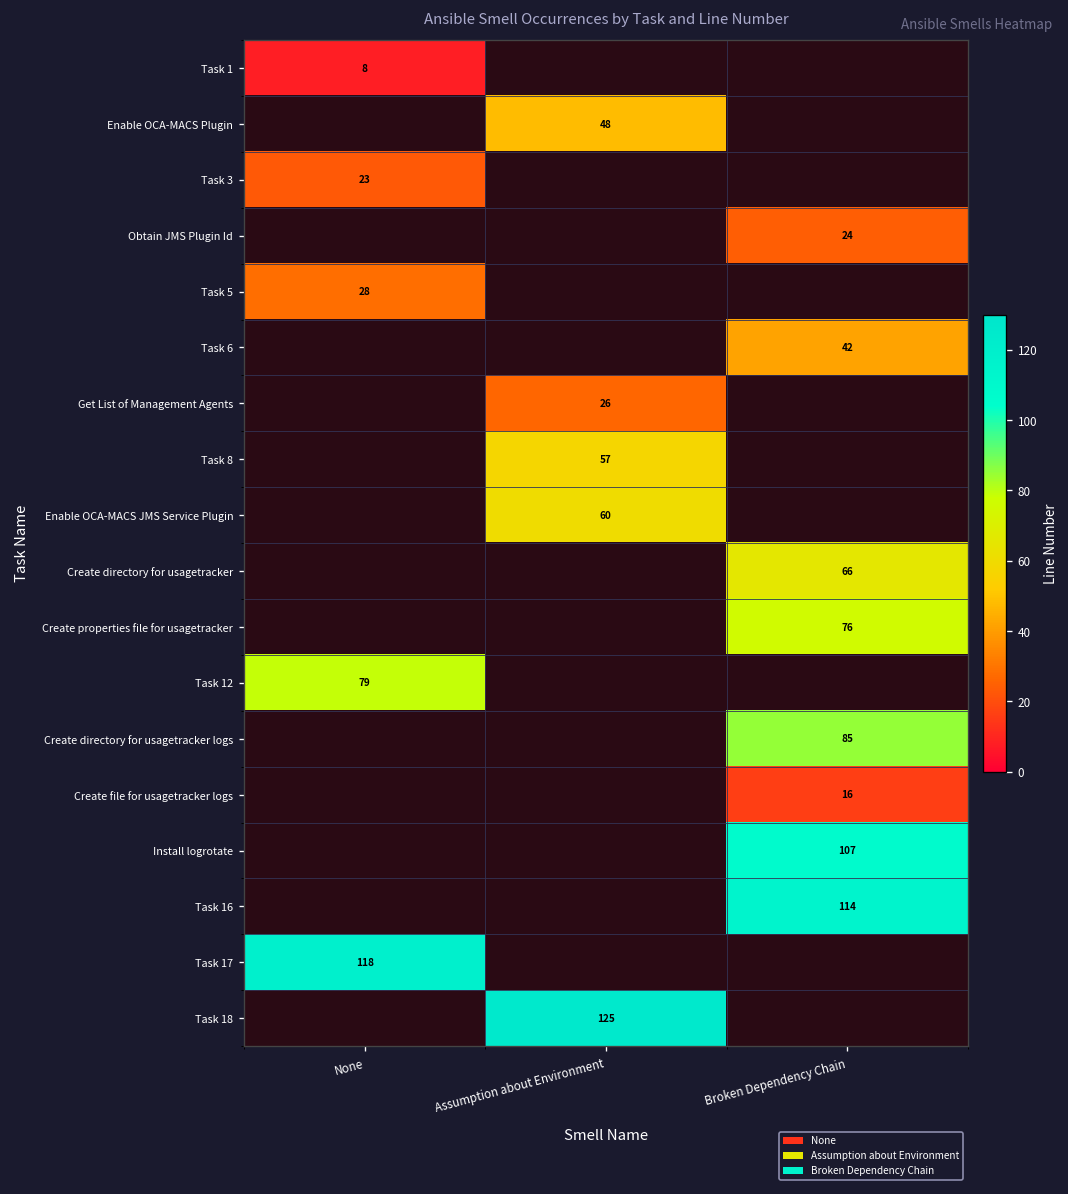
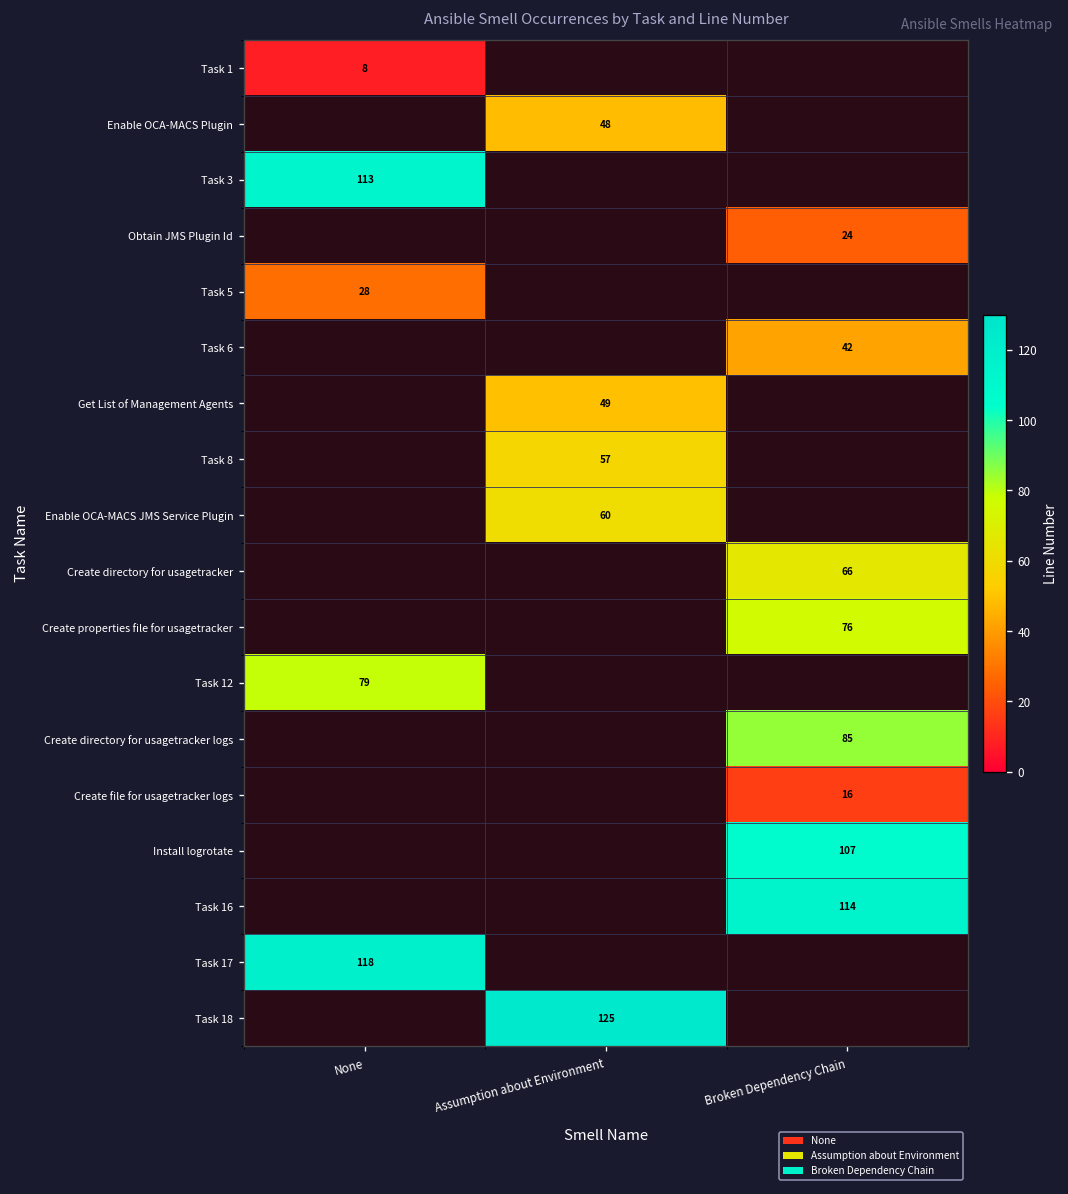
Task 3, None: 23 -> 113
Get List of Management Agents, Assumption about Environment: 26 -> 49
